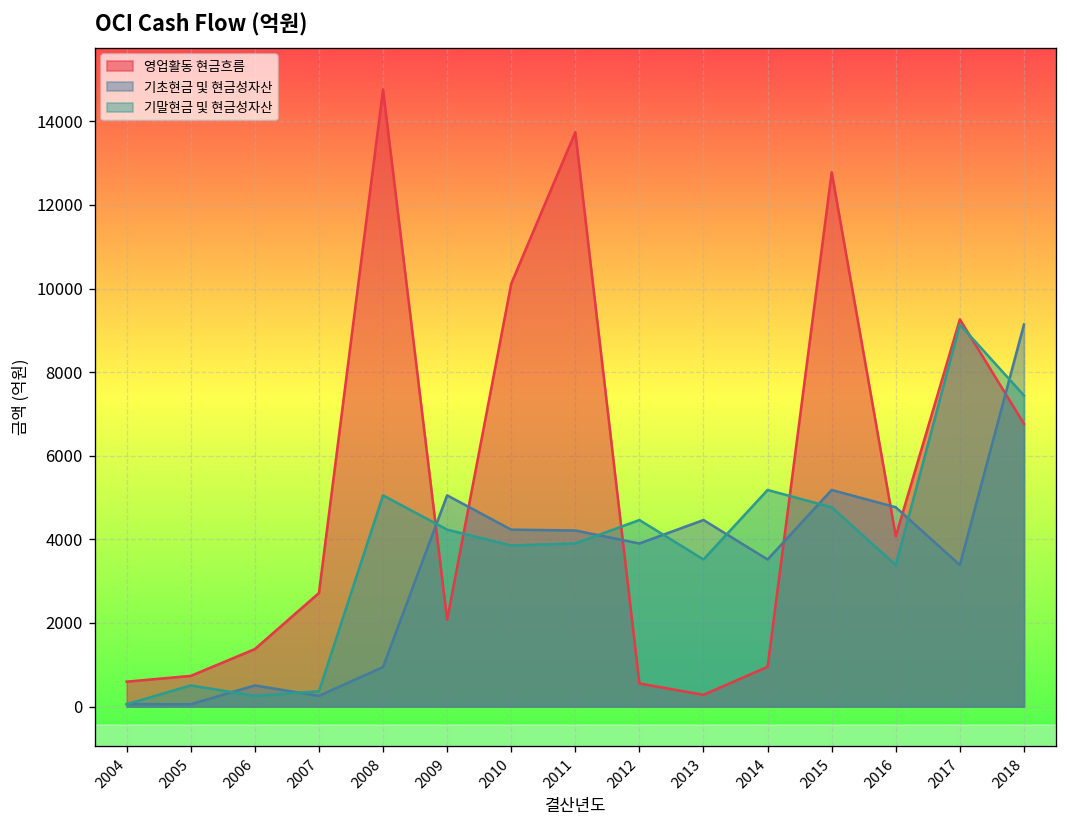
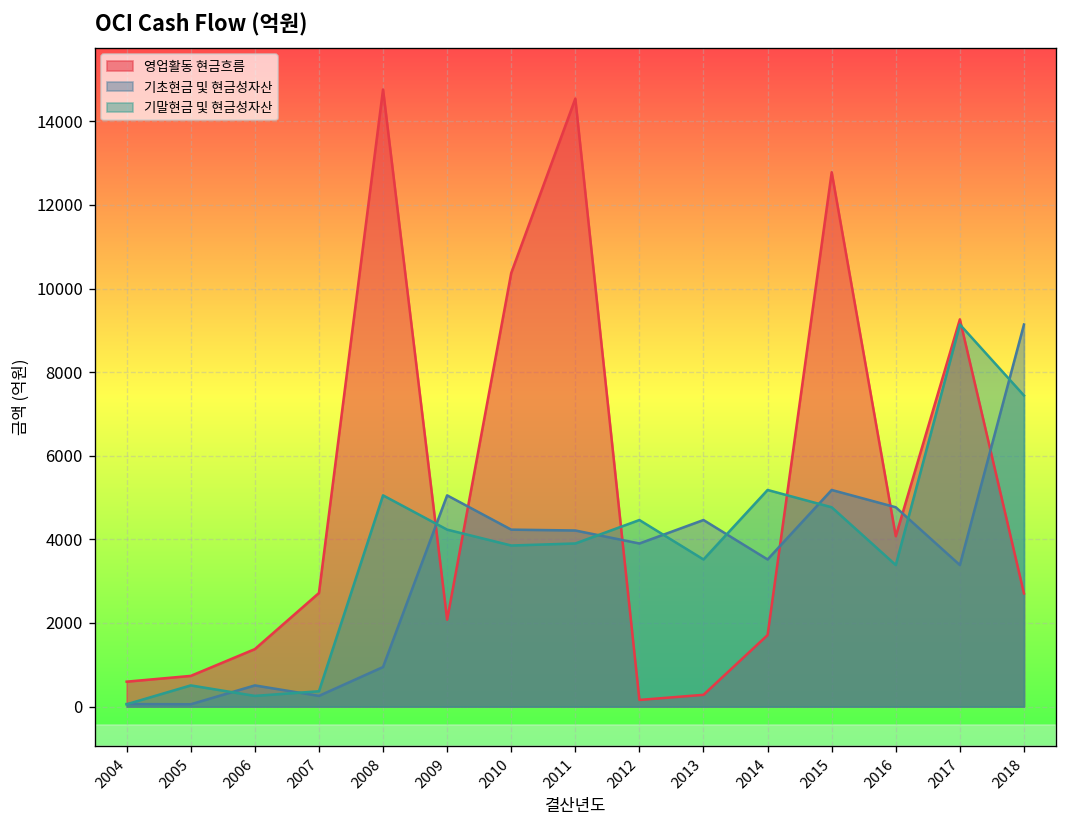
영업활동 현금흐름, 2010: 10100 -> 10400
영업활동 현금흐름, 2011: 13700 -> 14500
영업활동 현금흐름, 2012: 600 -> 200
영업활동 현금흐름, 2014: 1000 -> 1700
영업활동 현금흐름, 2018: 6800 -> 2700
